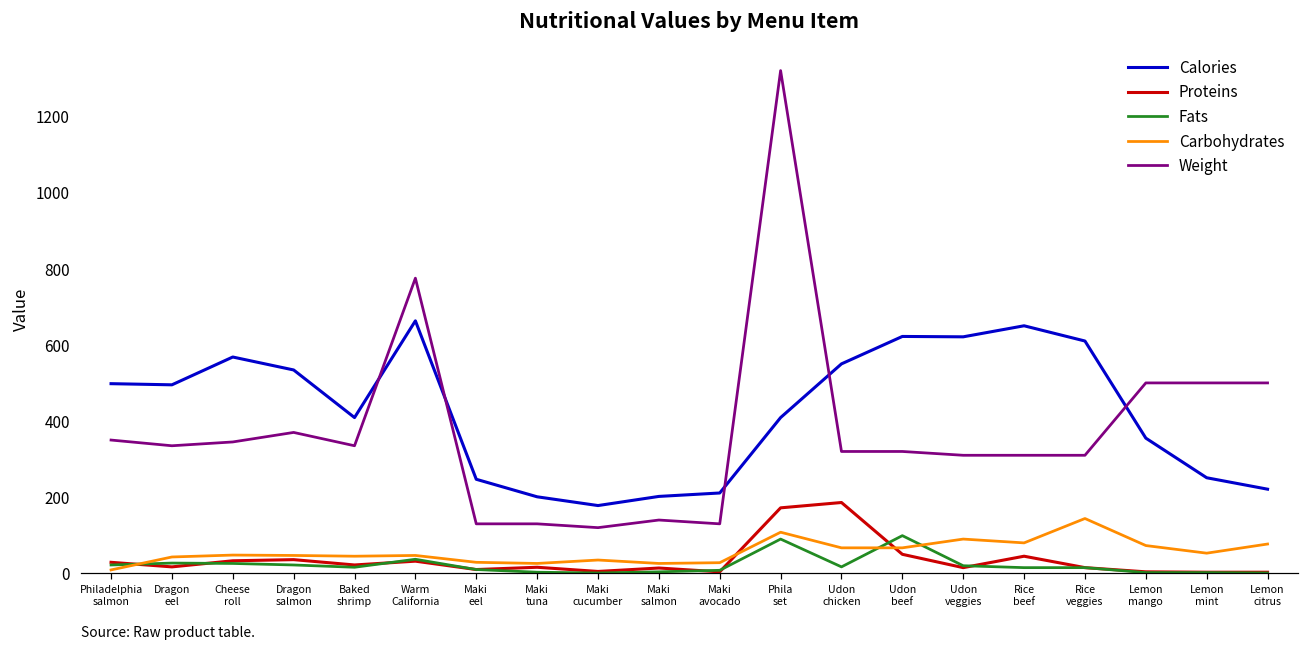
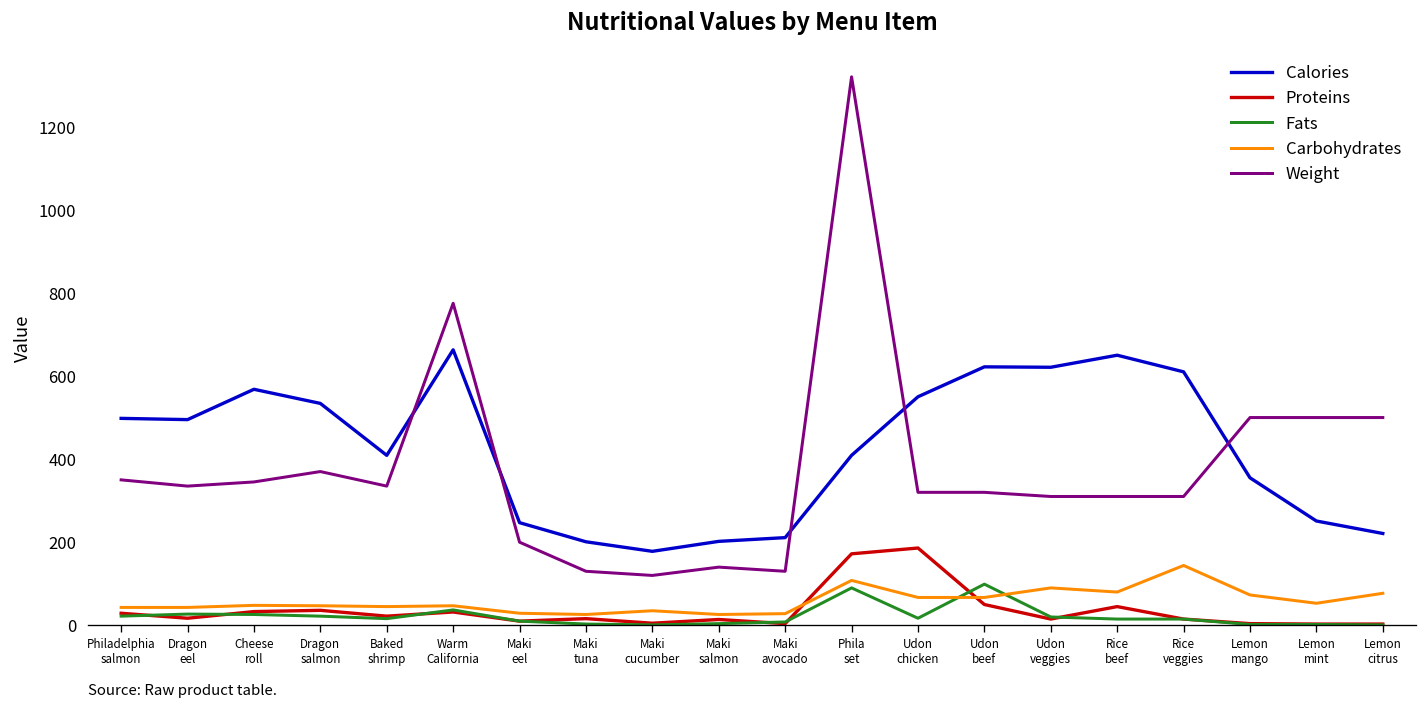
Carbohydrates, Philadelphia salmon: 10 -> 40
Weight, Maki eel: 130 -> 200
